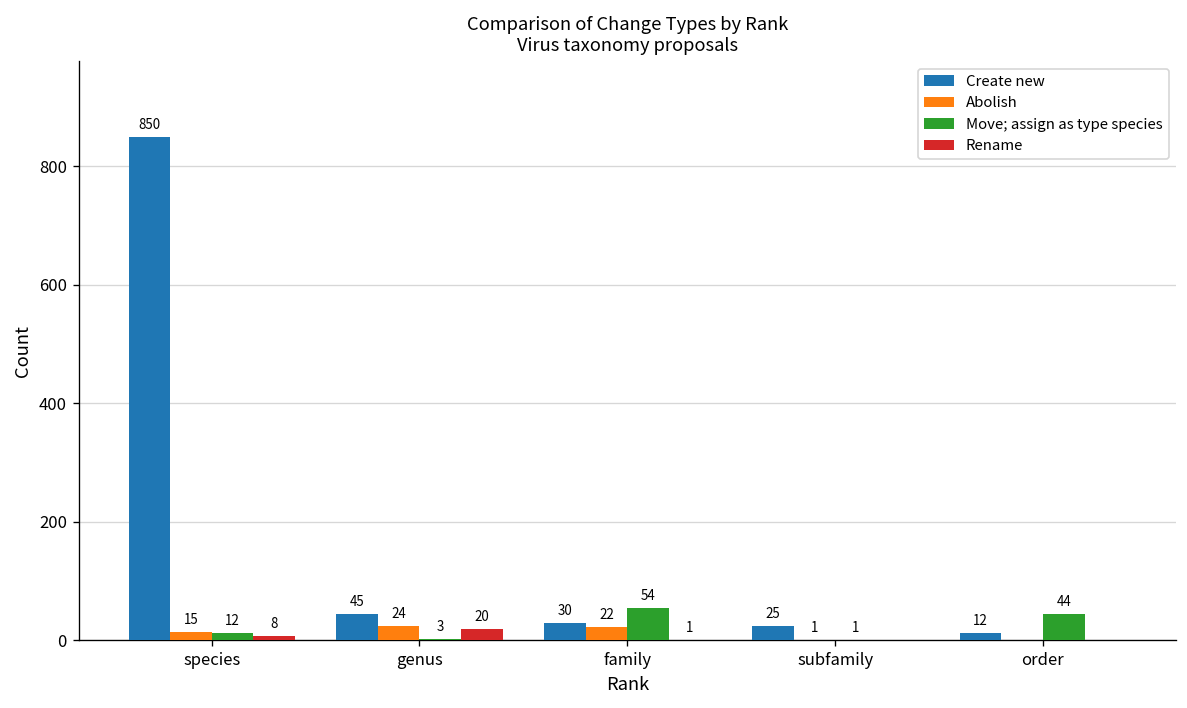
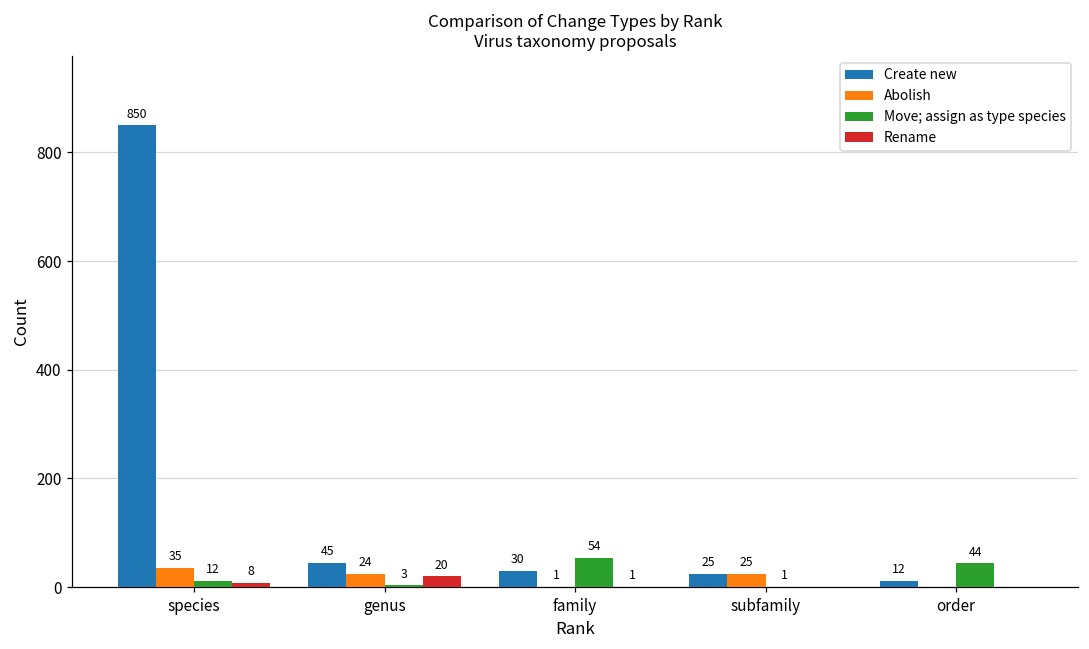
Abolish, species: 15 -> 35
Abolish, family: 22 -> 1
Abolish, subfamily: 1 -> 25
